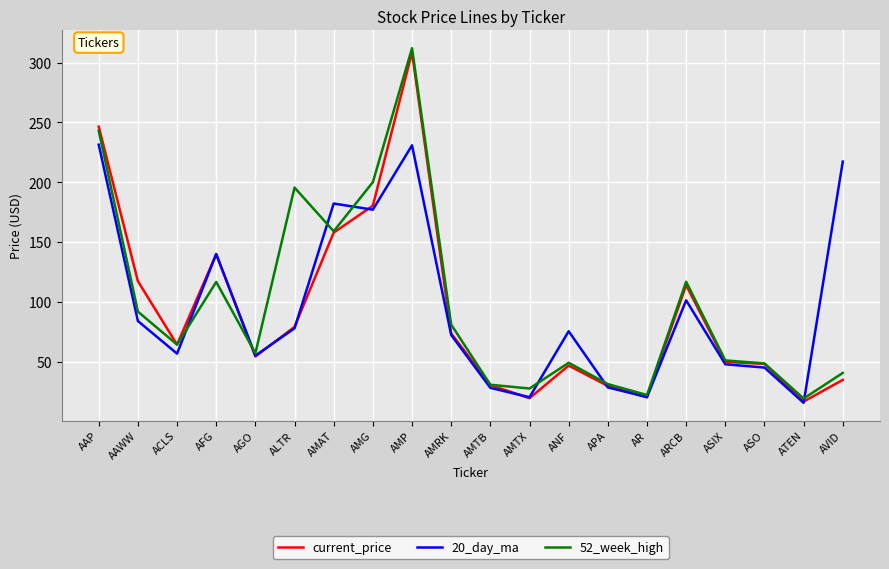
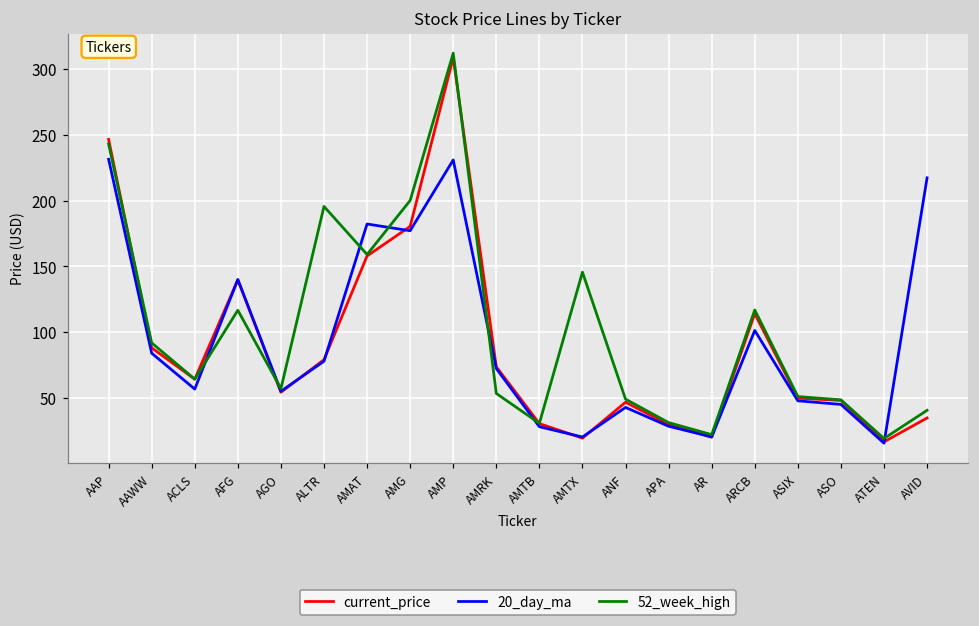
current_price, AAWW: 117 -> 88
52_week_high, AMRK: 81 -> 53
52_week_high, AMTX: 27 -> 146
20_day_ma, ANF: 75 -> 43
